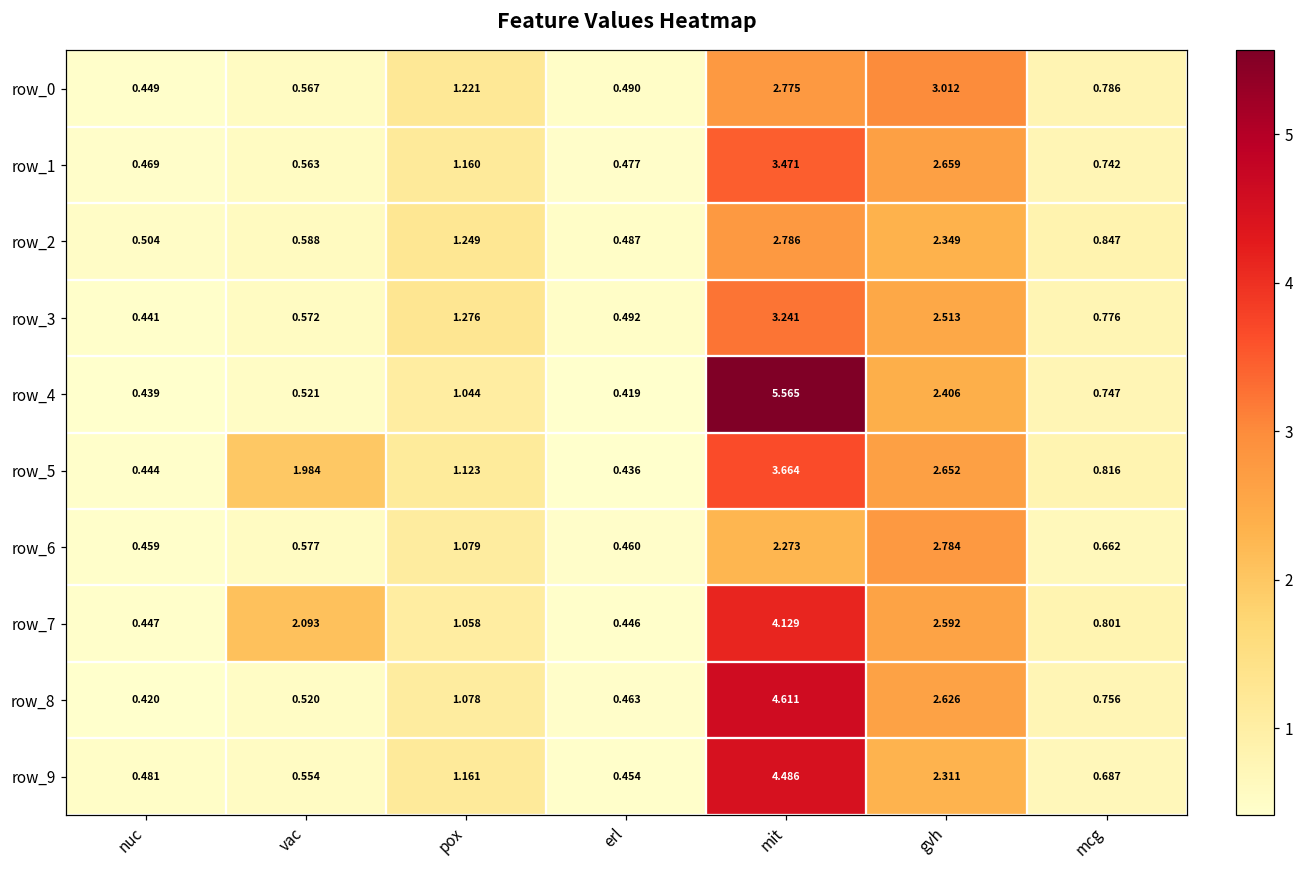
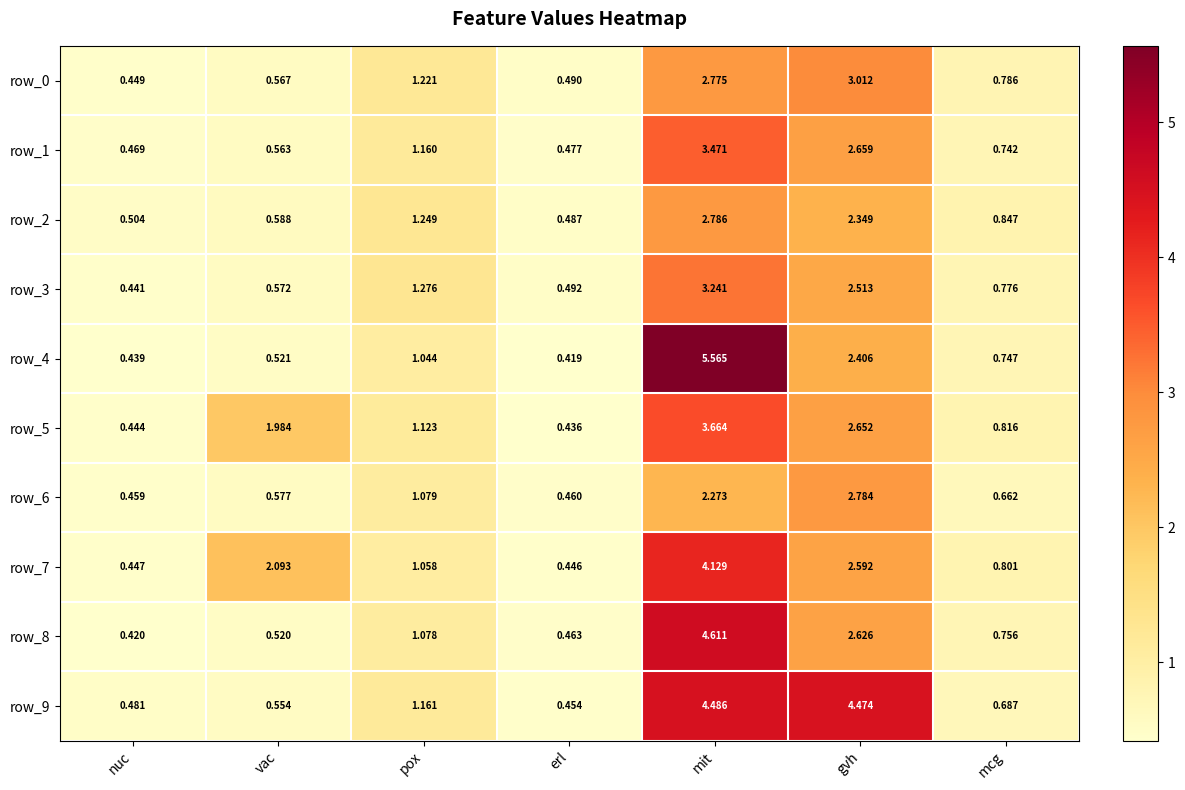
row_9, gvh: 2.311 -> 4.474
